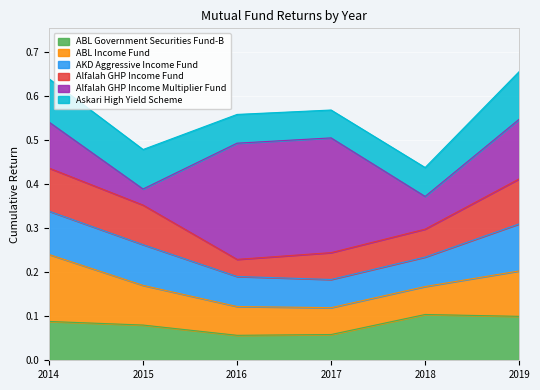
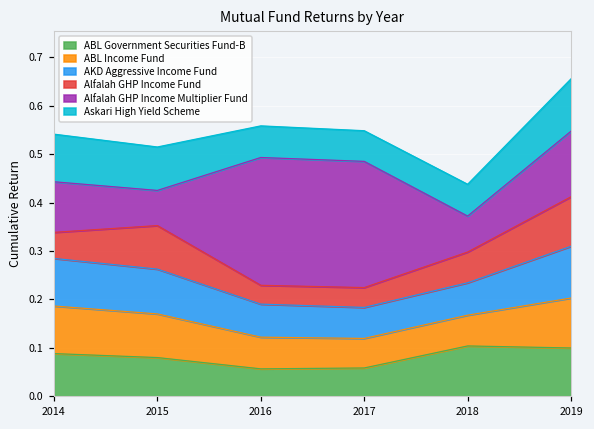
ABL Income Fund, 2014: 0.15 -> 0.10
Alfalah GHP Income Fund, 2014: 0.10 -> 0.05
Alfalah GHP Income Multiplier Fund, 2015: 0.04 -> 0.07
Alfalah GHP Income Fund, 2017: 0.06 -> 0.04
